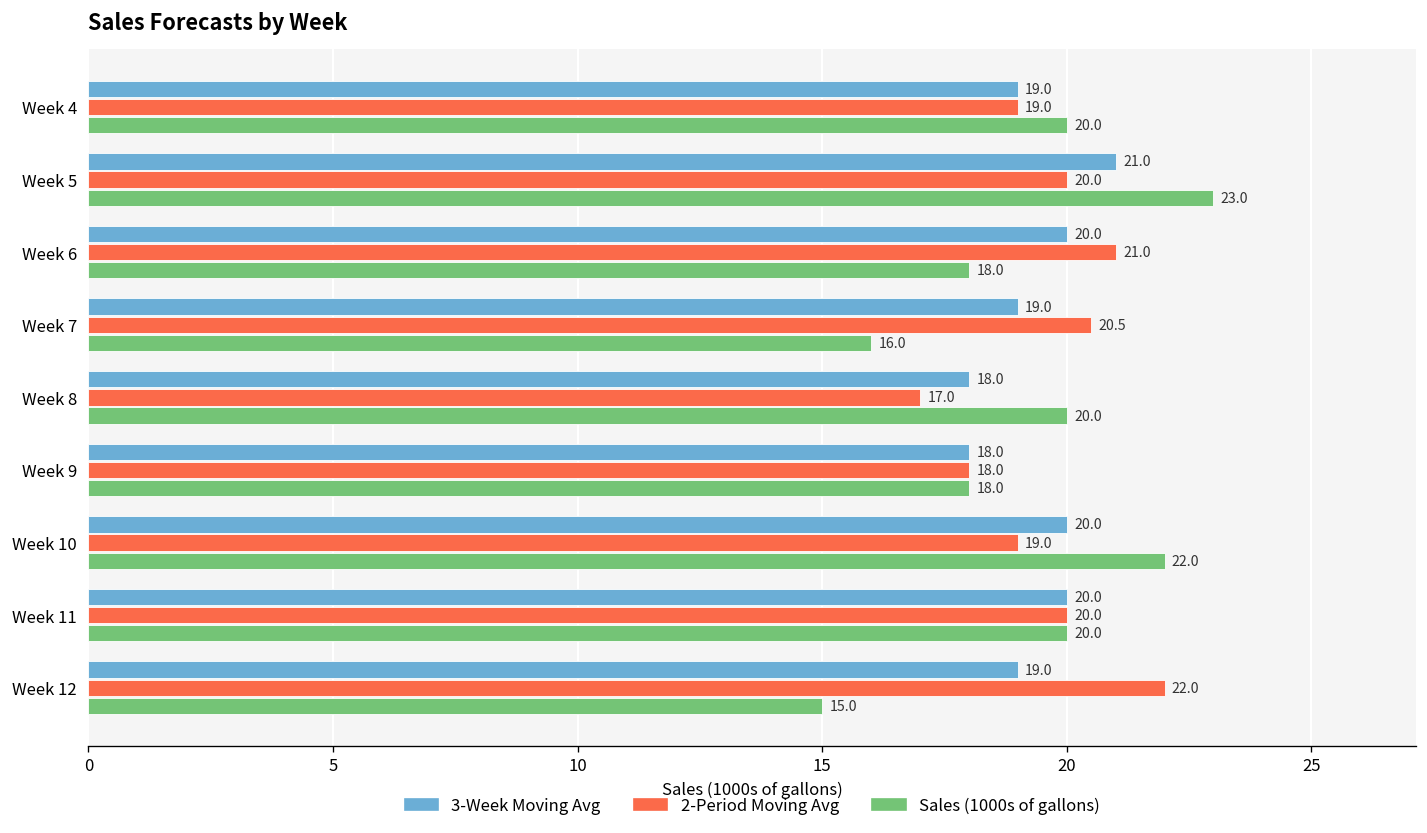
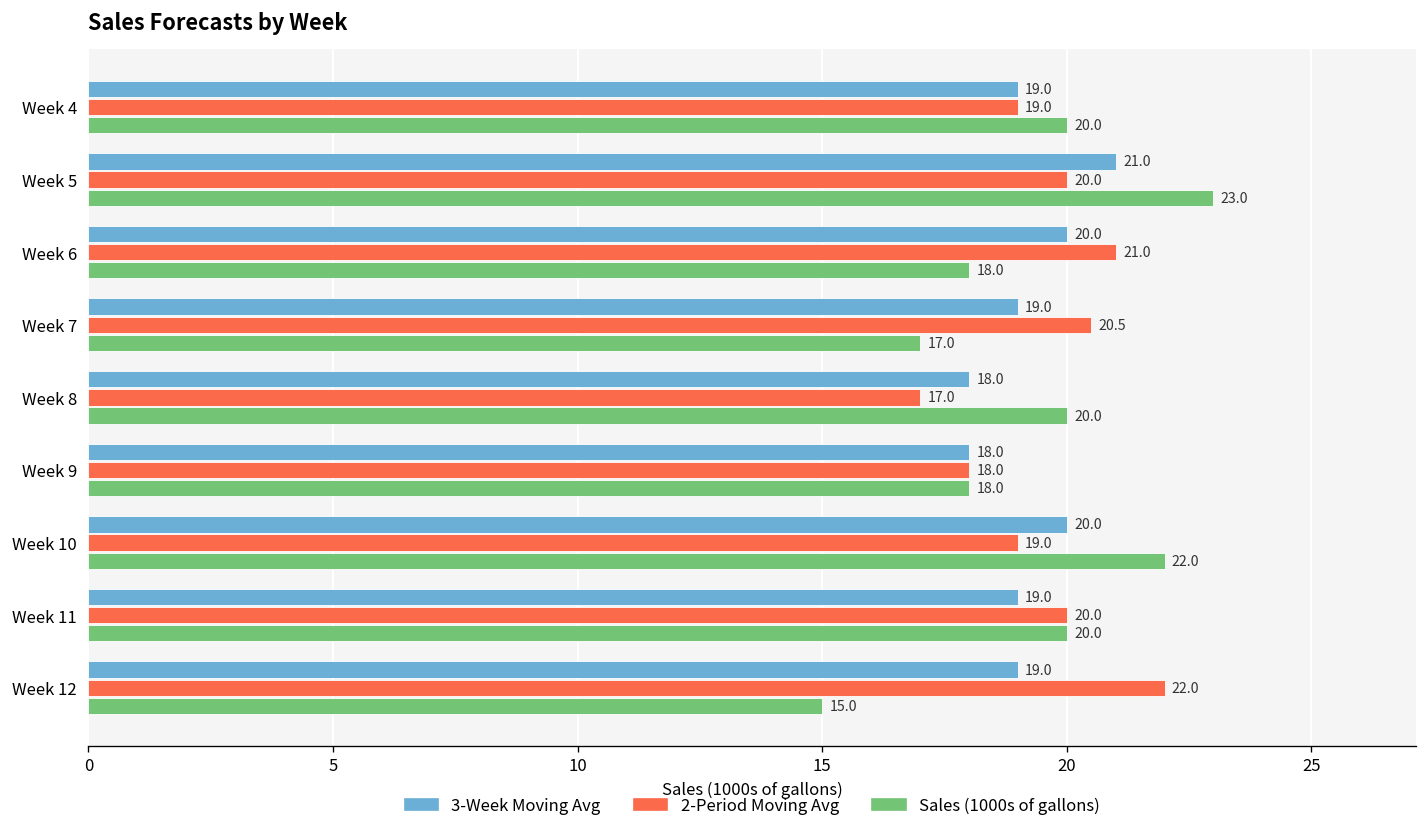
Sales (1000s of gallons), Week 7: 16.0 -> 17.0
3-Week Moving Avg, Week 11: 20.0 -> 19.0
